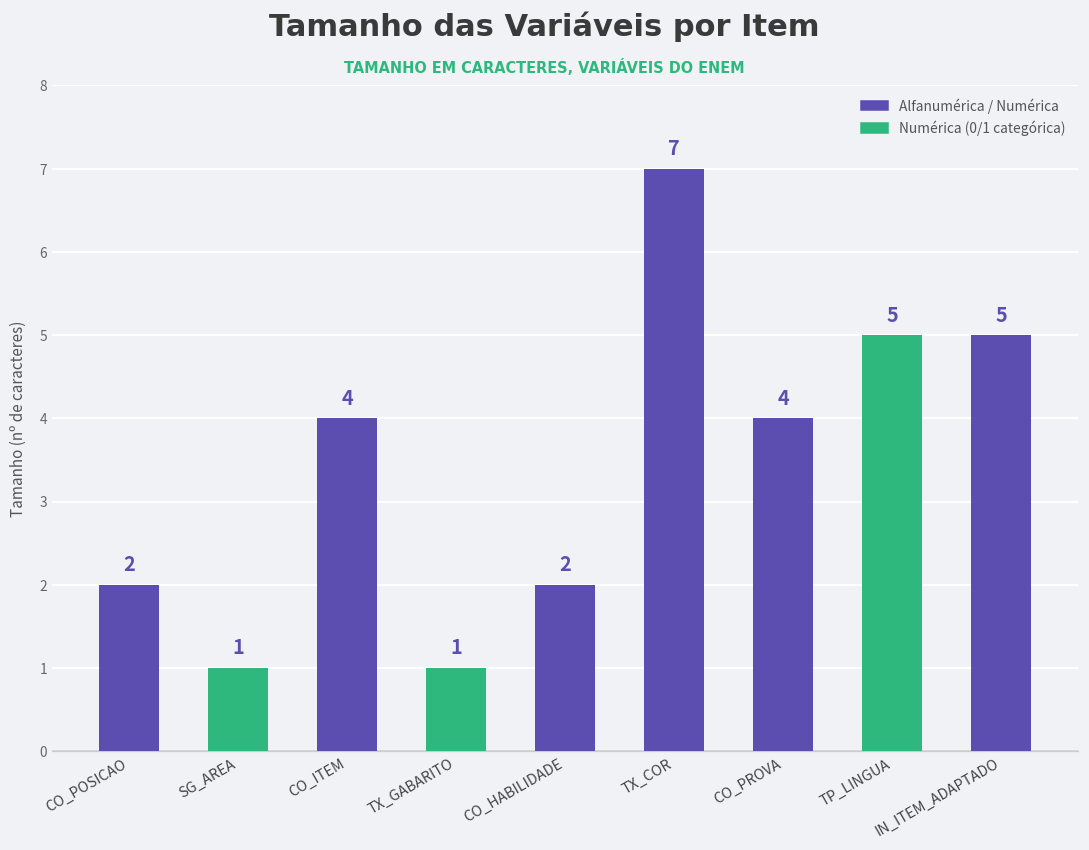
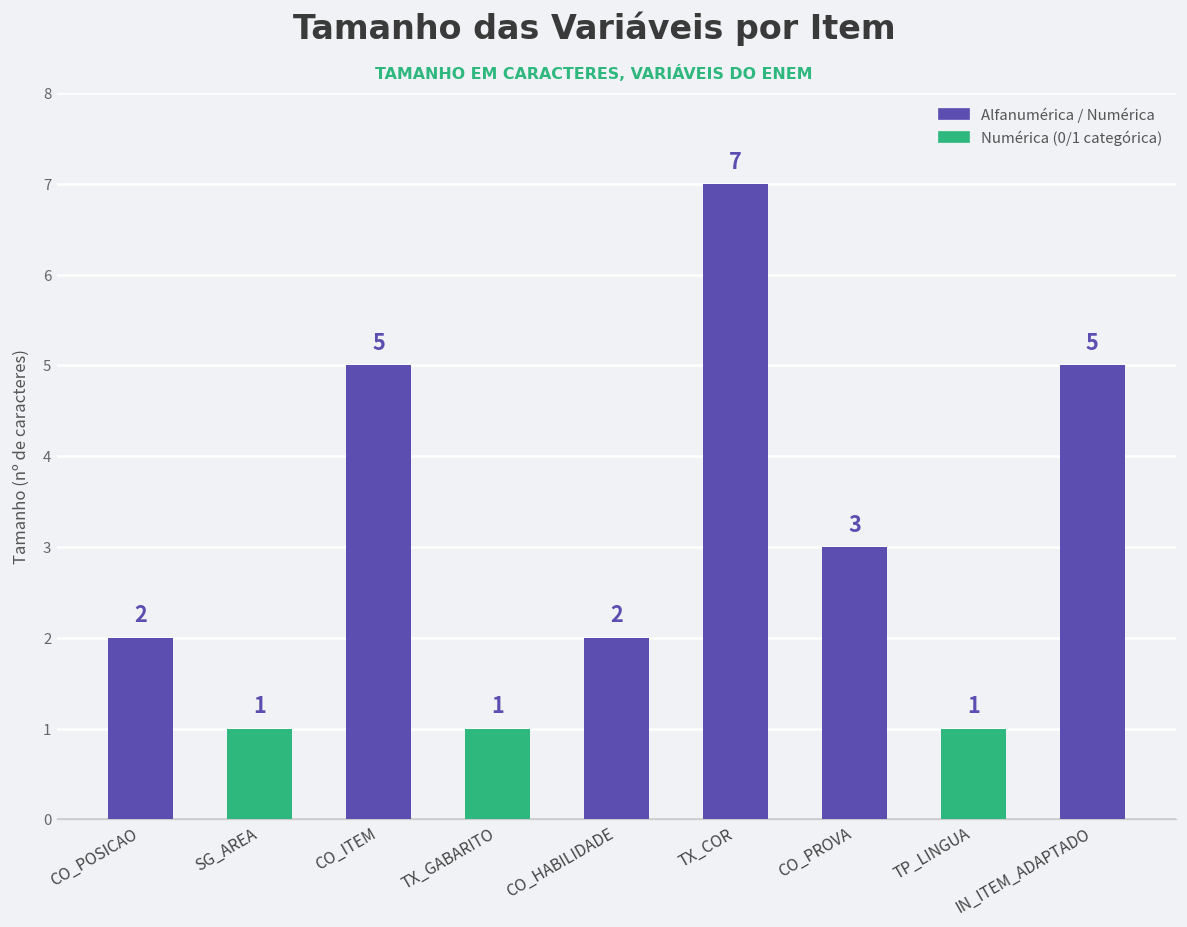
CO_ITEM: 4 -> 5
CO_PROVA: 4 -> 3
TP_LINGUA: 5 -> 1
